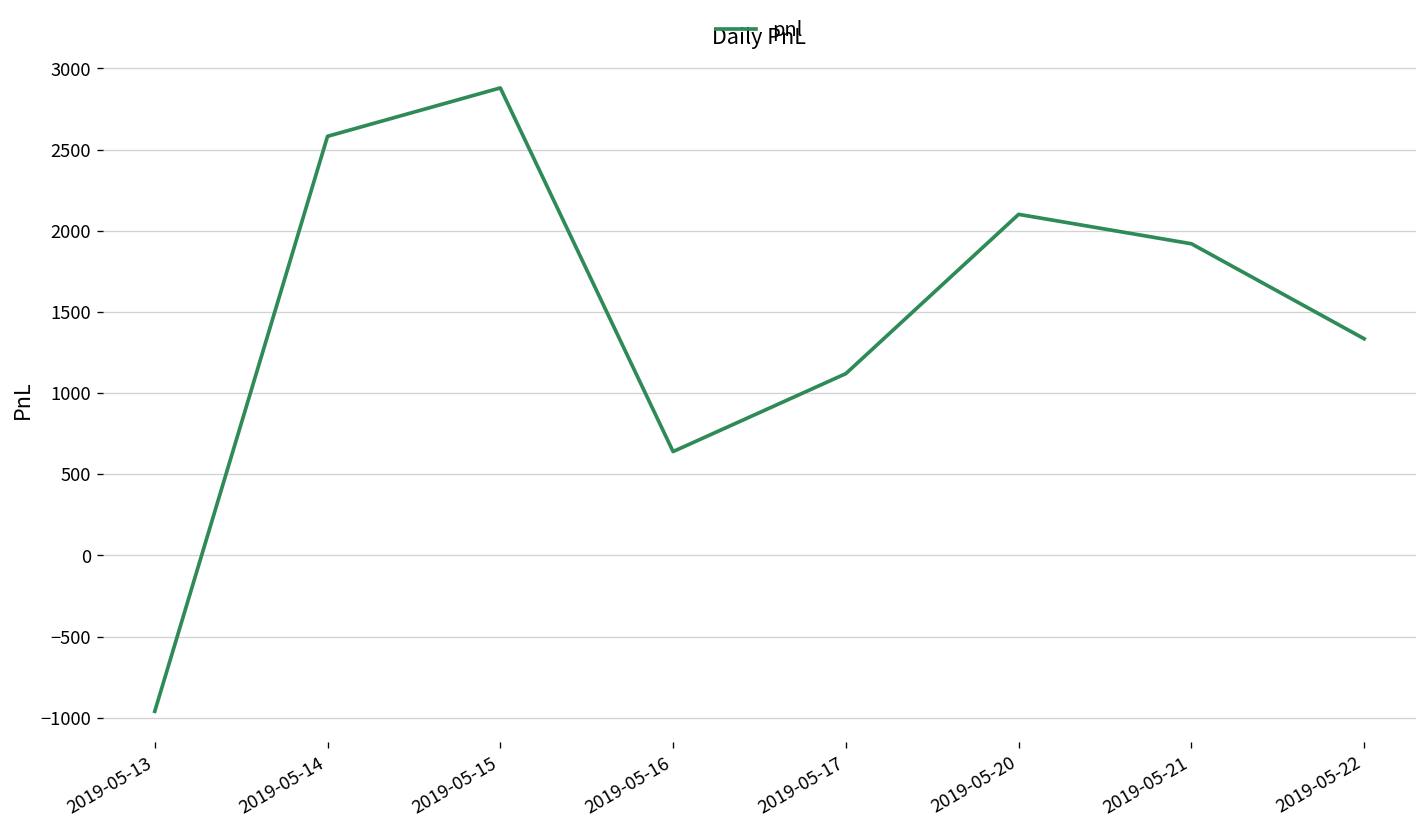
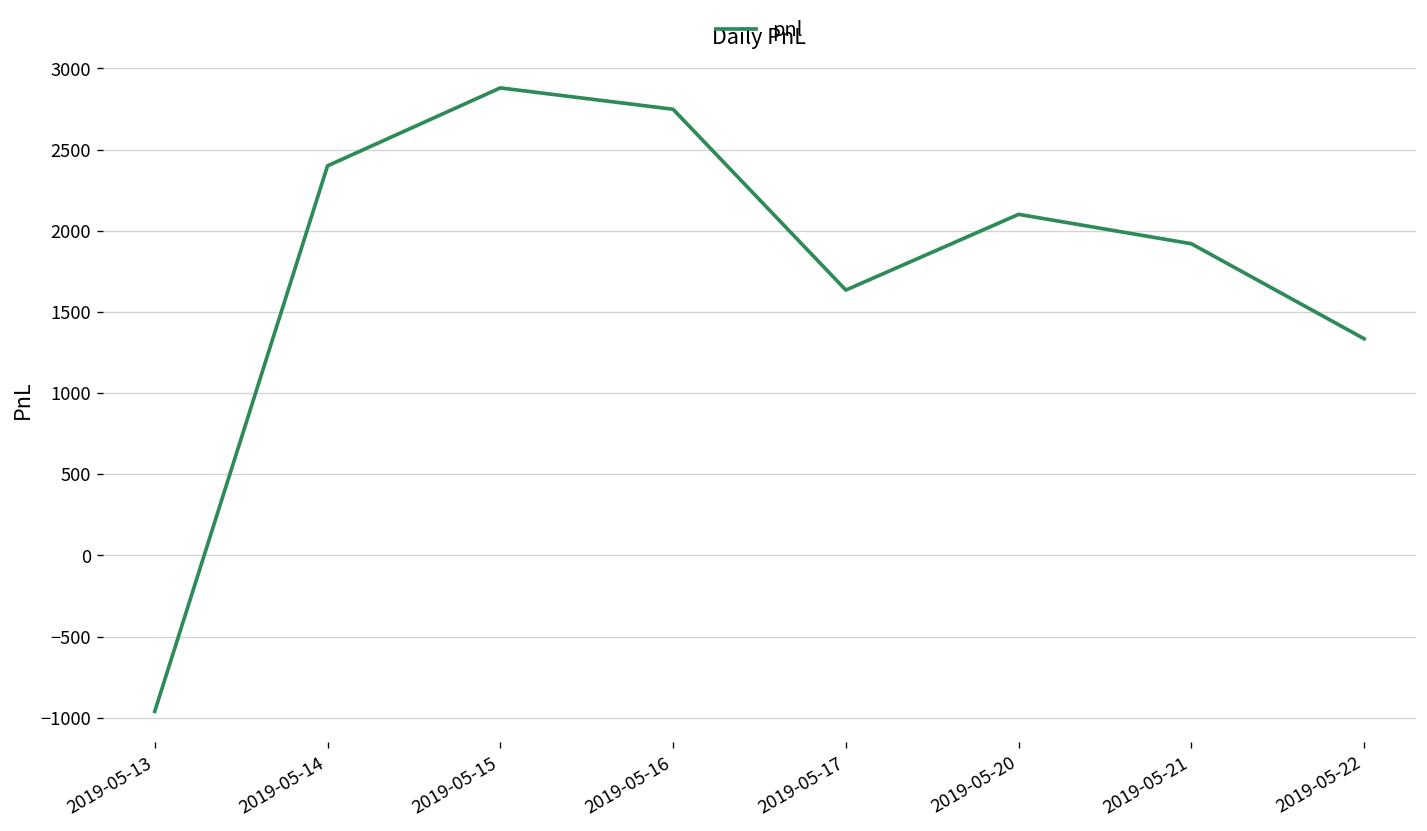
2019-05-14: 2580 -> 2400
2019-05-16: 640 -> 2750
2019-05-17: 1120 -> 1630
